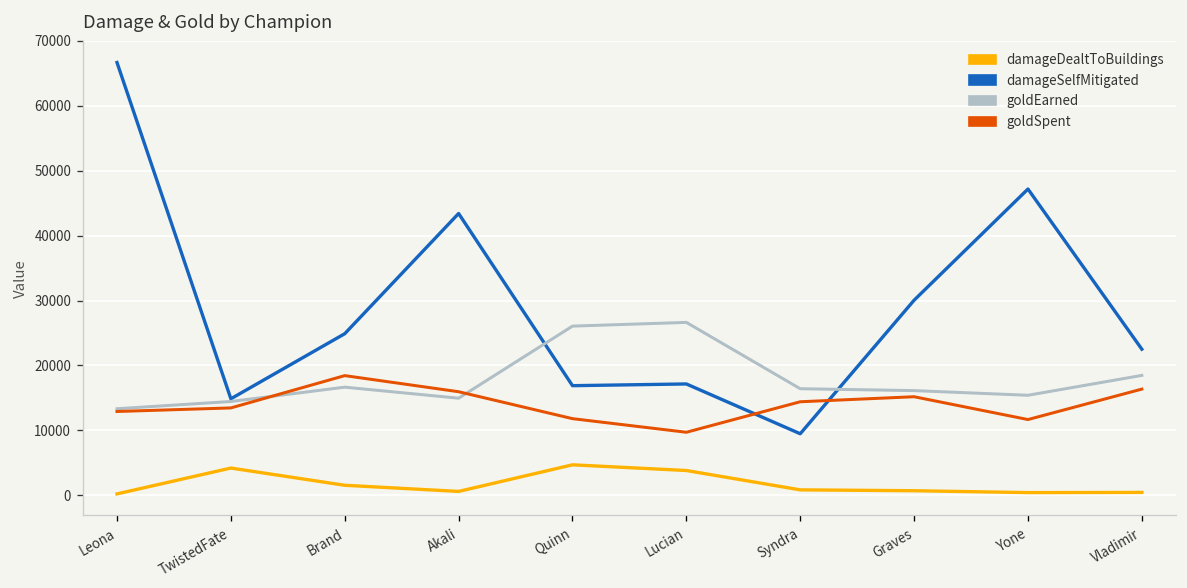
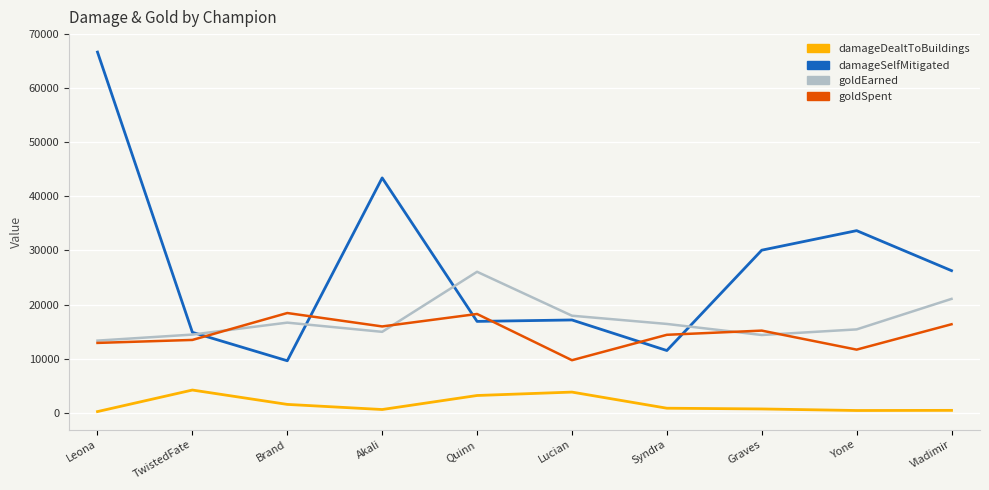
damageSelfMitigated, Brand: 25000 -> 10000
damageDealtToBuildings, Quinn: 5000 -> 3000
goldSpent, Quinn: 12000 -> 18000
goldEarned, Lucian: 27000 -> 18000
damageSelfMitigated, Syndra: 9000 -> 11000
goldEarned, Graves: 16000 -> 14000
damageSelfMitigated, Yone: 47000 -> 34000
damageSelfMitigated, Vladimir: 22000 -> 26000
goldEarned, Vladimir: 18000 -> 21000
